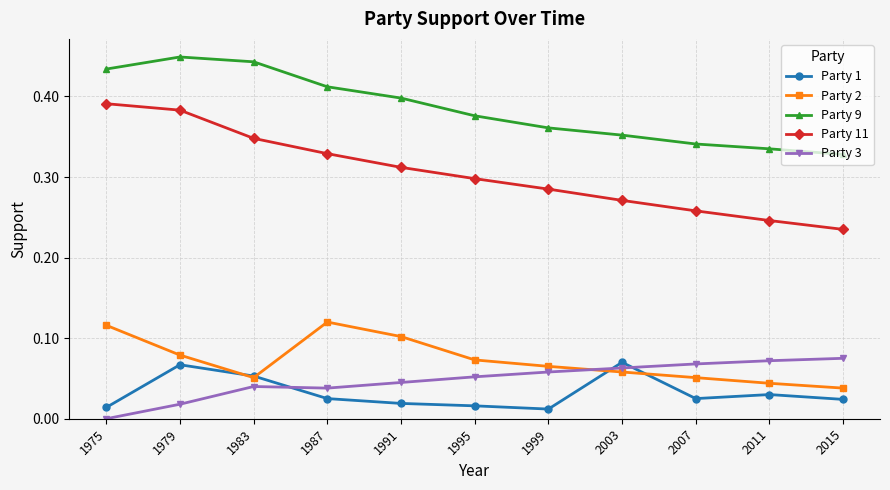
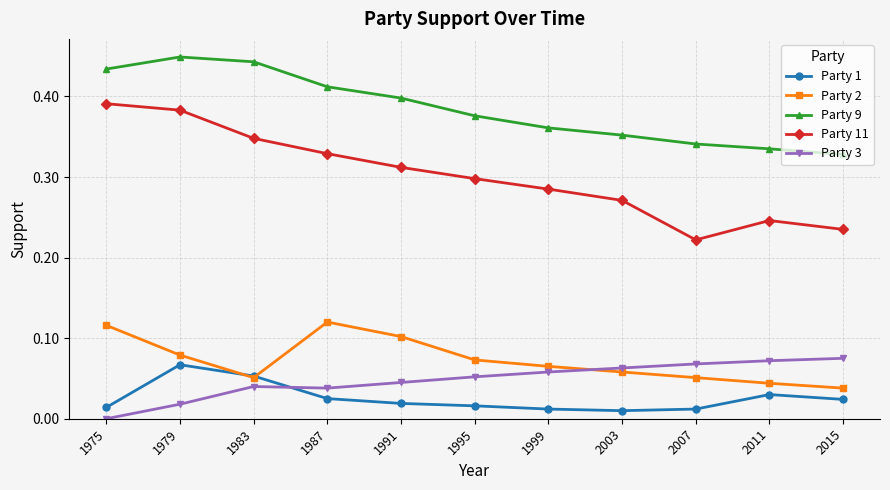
Party 1, 2003: 0.07 -> 0.01
Party 1, 2007: 0.03 -> 0.01
Party 11, 2007: 0.26 -> 0.22
